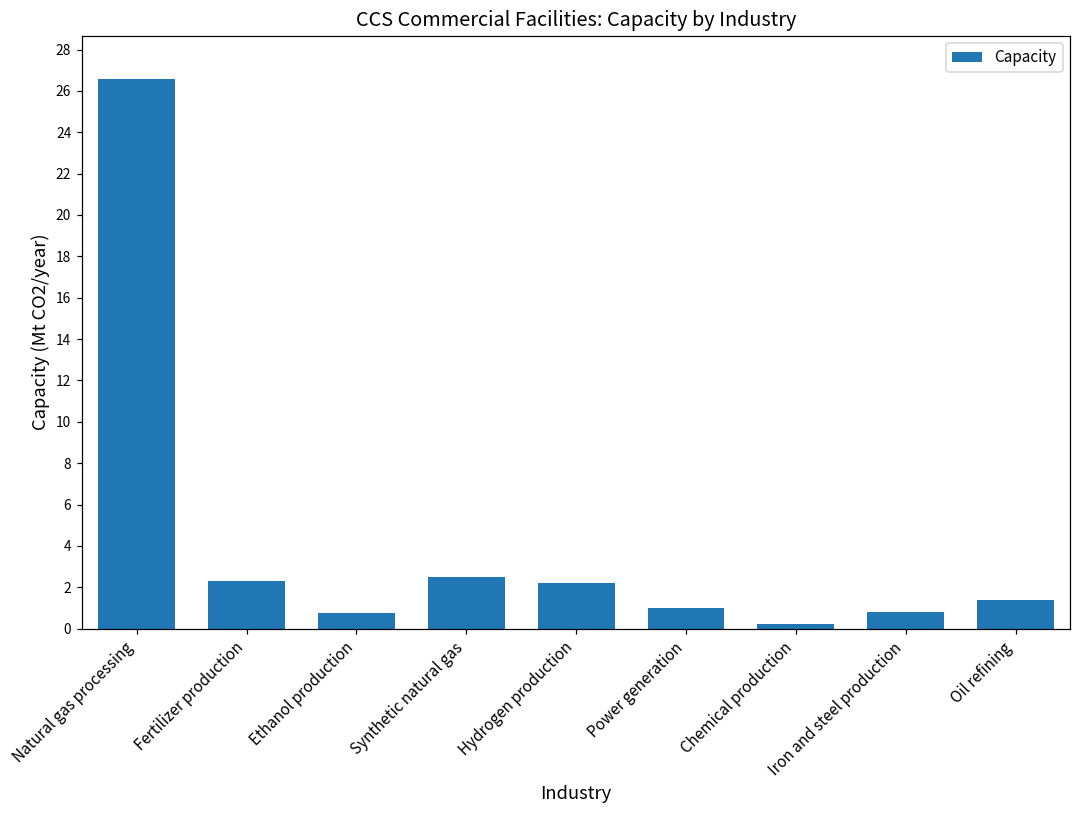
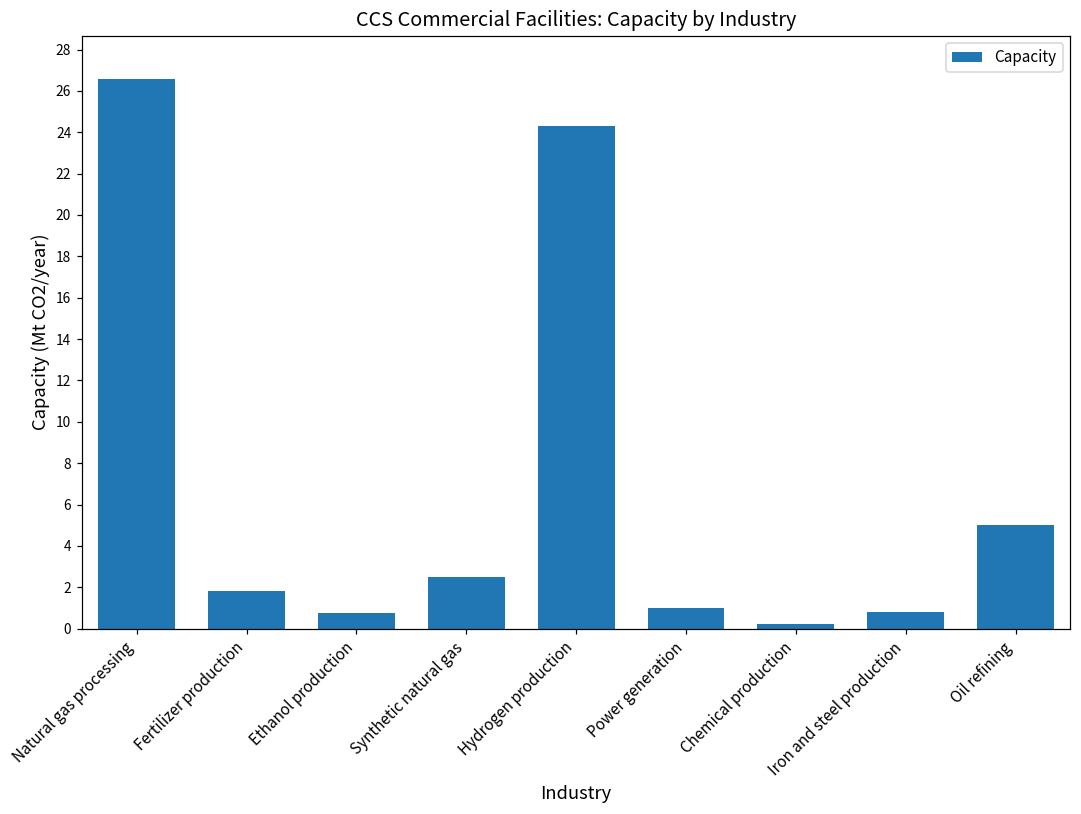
Fertilizer production: 2.3 -> 1.8
Hydrogen production: 2.2 -> 24.3
Oil refining: 1.4 -> 5.0
